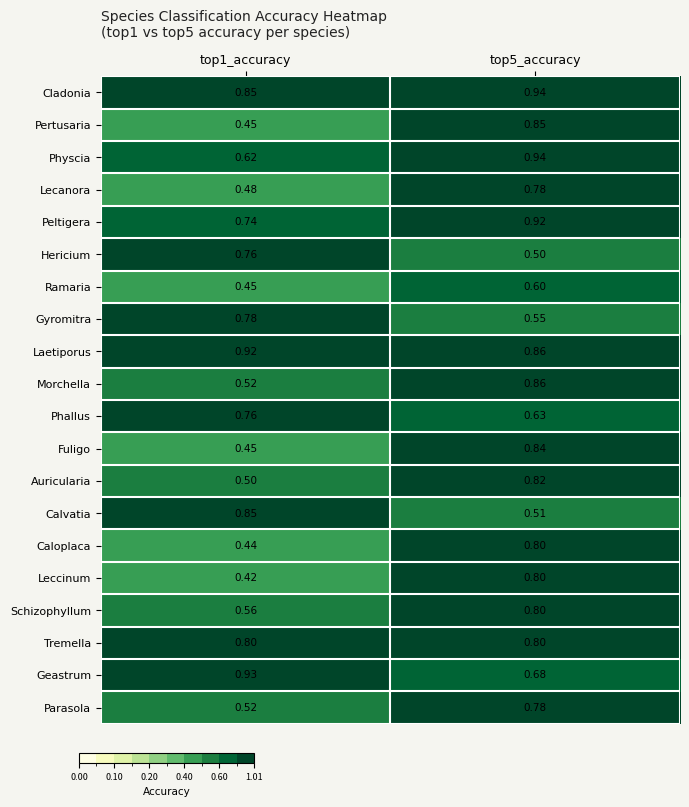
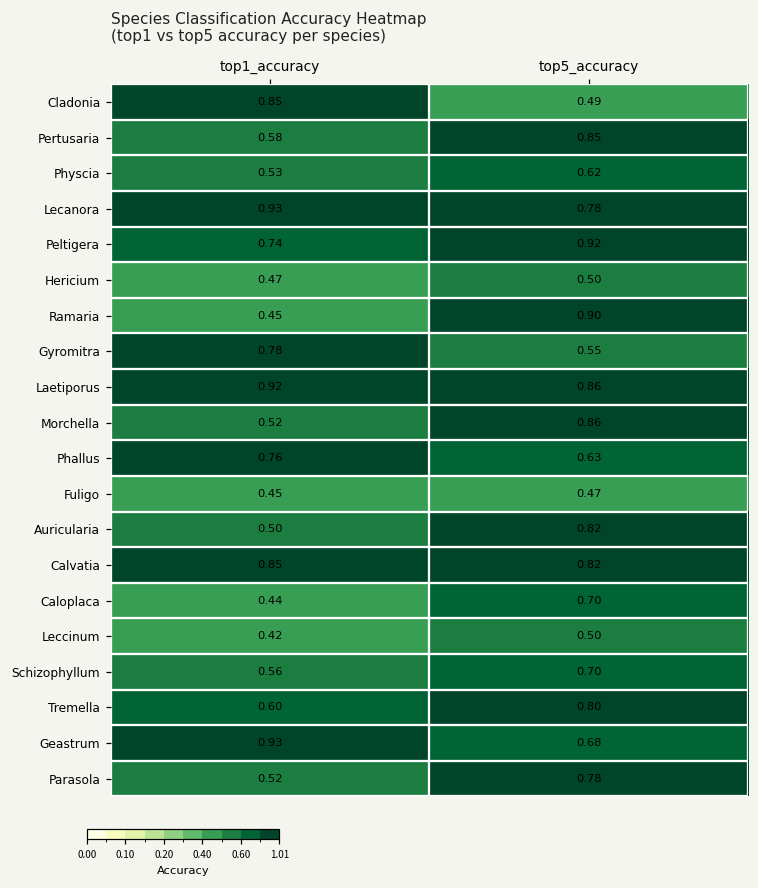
Species Classification Accuracy Heatmap (top1 vs top5 accuracy per species), Cladonia, top5_accuracy: 0.94 -> 0.49
Species Classification Accuracy Heatmap (top1 vs top5 accuracy per species), Pertusaria, top1_accuracy: 0.45 -> 0.58
Species Classification Accuracy Heatmap (top1 vs top5 accuracy per species), Physcia, top1_accuracy: 0.62 -> 0.53
Species Classification Accuracy Heatmap (top1 vs top5 accuracy per species), Physcia, top5_accuracy: 0.94 -> 0.62
Species Classification Accuracy Heatmap (top1 vs top5 accuracy per species), Lecanora, top1_accuracy: 0.48 -> 0.93
Species Classification Accuracy Heatmap (top1 vs top5 accuracy per species), Hericium, top1_accuracy: 0.76 -> 0.47
Species Classification Accuracy Heatmap (top1 vs top5 accuracy per species), Ramaria, top5_accuracy: 0.60 -> 0.90
Species Classification Accuracy Heatmap (top1 vs top5 accuracy per species), Fuligo, top5_accuracy: 0.84 -> 0.47
Species Classification Accuracy Heatmap (top1 vs top5 accuracy per species), Calvatia, top5_accuracy: 0.51 -> 0.82
Species Classification Accuracy Heatmap (top1 vs top5 accuracy per species), Caloplaca, top5_accuracy: 0.80 -> 0.70
Species Classification Accuracy Heatmap (top1 vs top5 accuracy per species), Leccinum, top5_accuracy: 0.80 -> 0.50
Species Classification Accuracy Heatmap (top1 vs top5 accuracy per species), Schizophyllum, top5_accuracy: 0.80 -> 0.70
Species Classification Accuracy Heatmap (top1 vs top5 accuracy per species), Tremella, top1_accuracy: 0.80 -> 0.60
